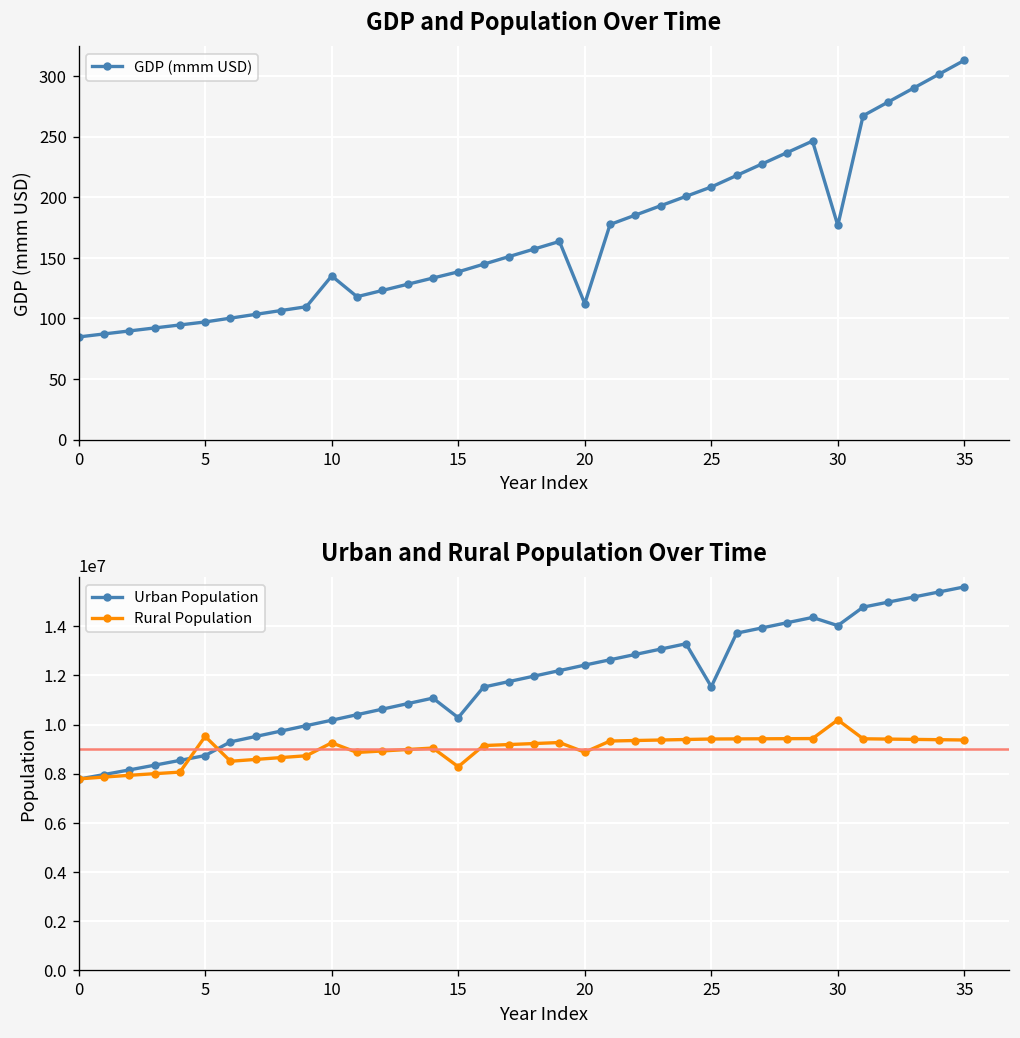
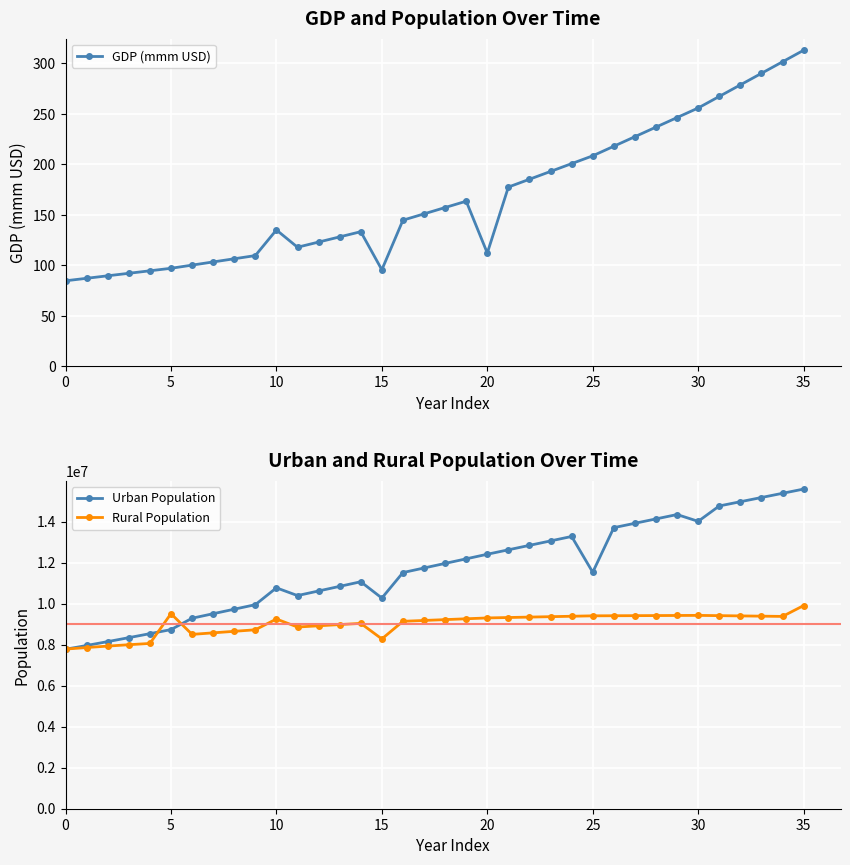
GDP and Population Over Time, 15: 138 -> 96
GDP and Population Over Time, 30: 177 -> 256
Urban and Rural Population Over Time, Urban Population, 10: 10200000 -> 10800000
Urban and Rural Population Over Time, Rural Population, 20: 8900000 -> 9300000
Urban and Rural Population Over Time, Rural Population, 30: 10200000 -> 9400000
Urban and Rural Population Over Time, Rural Population, 35: 9400000 -> 9900000
